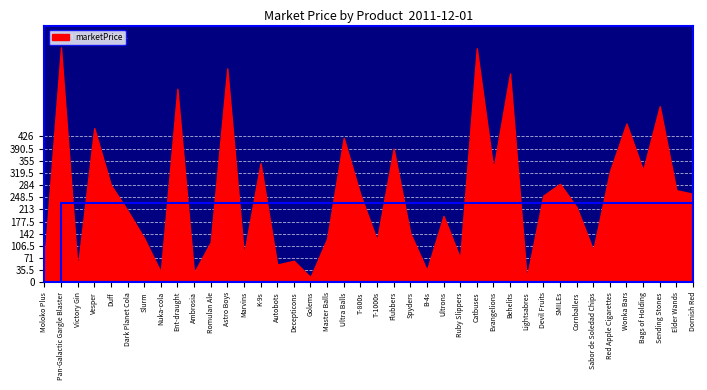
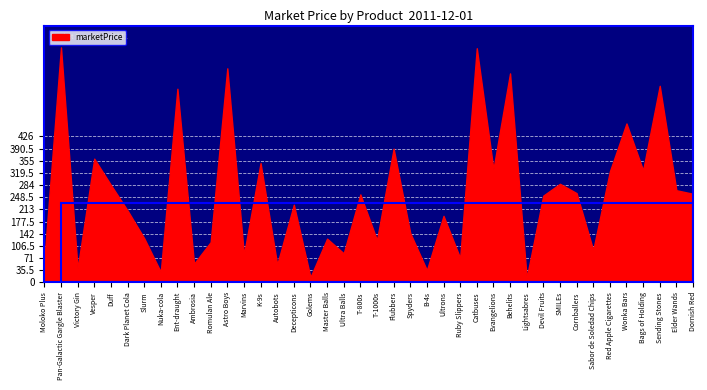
Vesper: 450 -> 360
Ambrosia: 30 -> 50
Decepticons: 60 -> 230
Ultra Balls: 420 -> 80
Cornballers: 220 -> 260
Sending Stones: 510 -> 570
